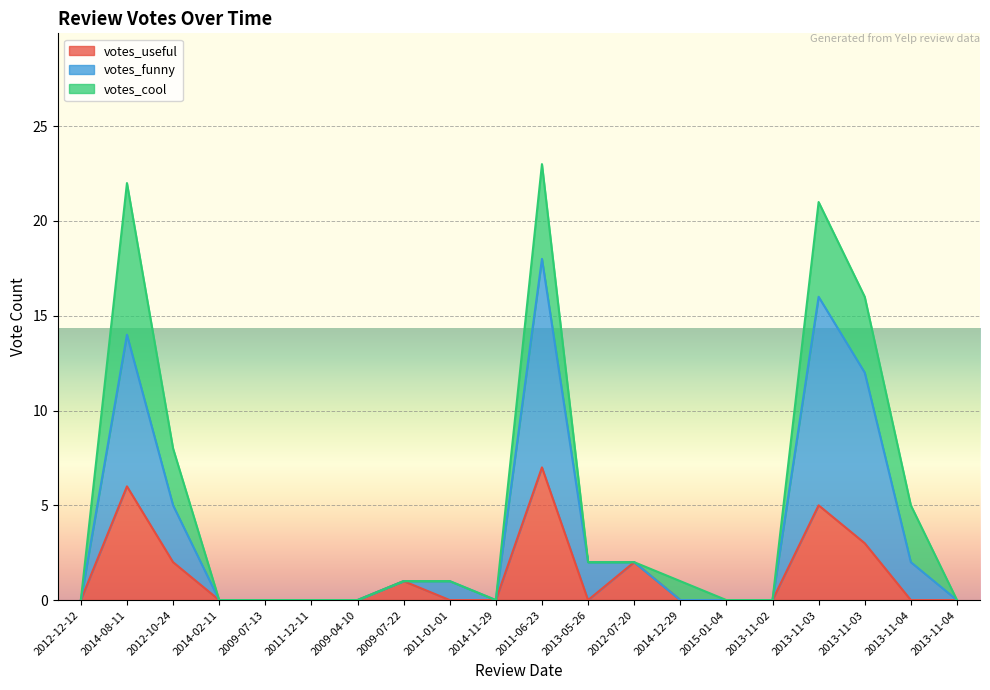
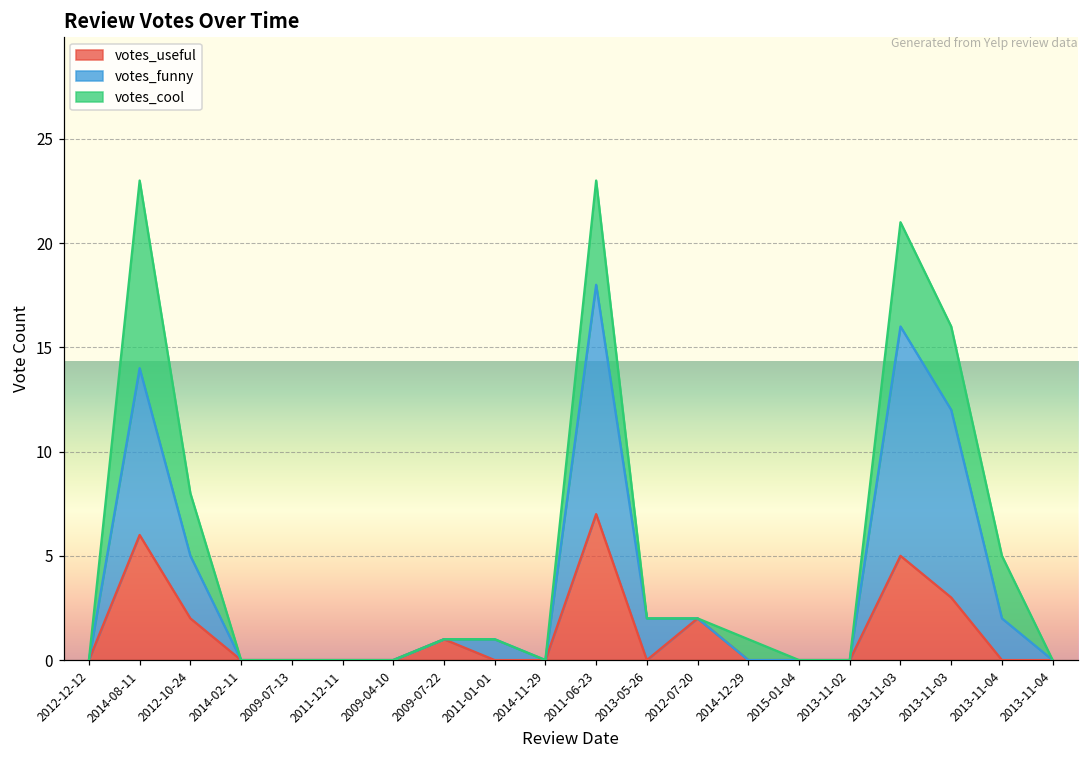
votes_cool, 2014-08-11: 8 -> 9
